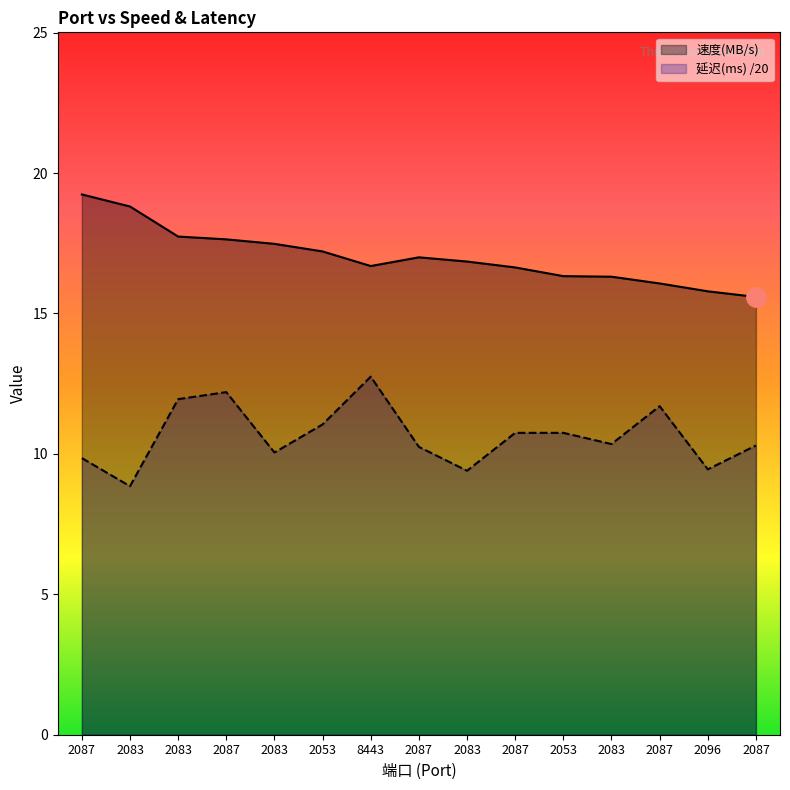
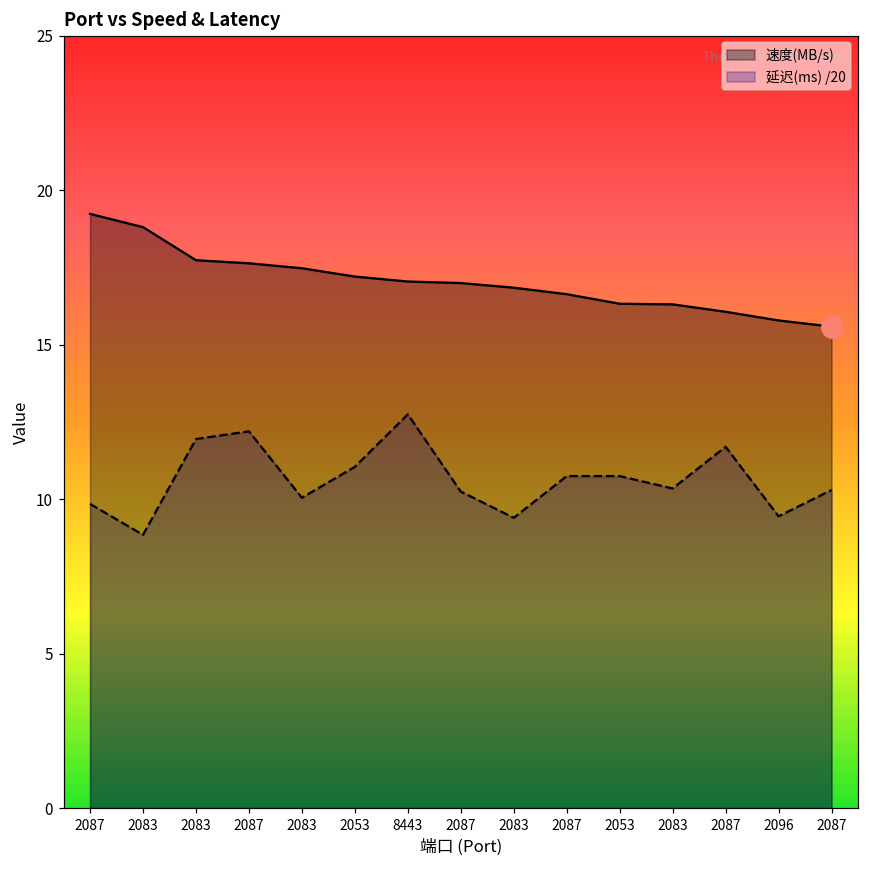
速度(MB/s), 8443: 16.7 -> 17.1
